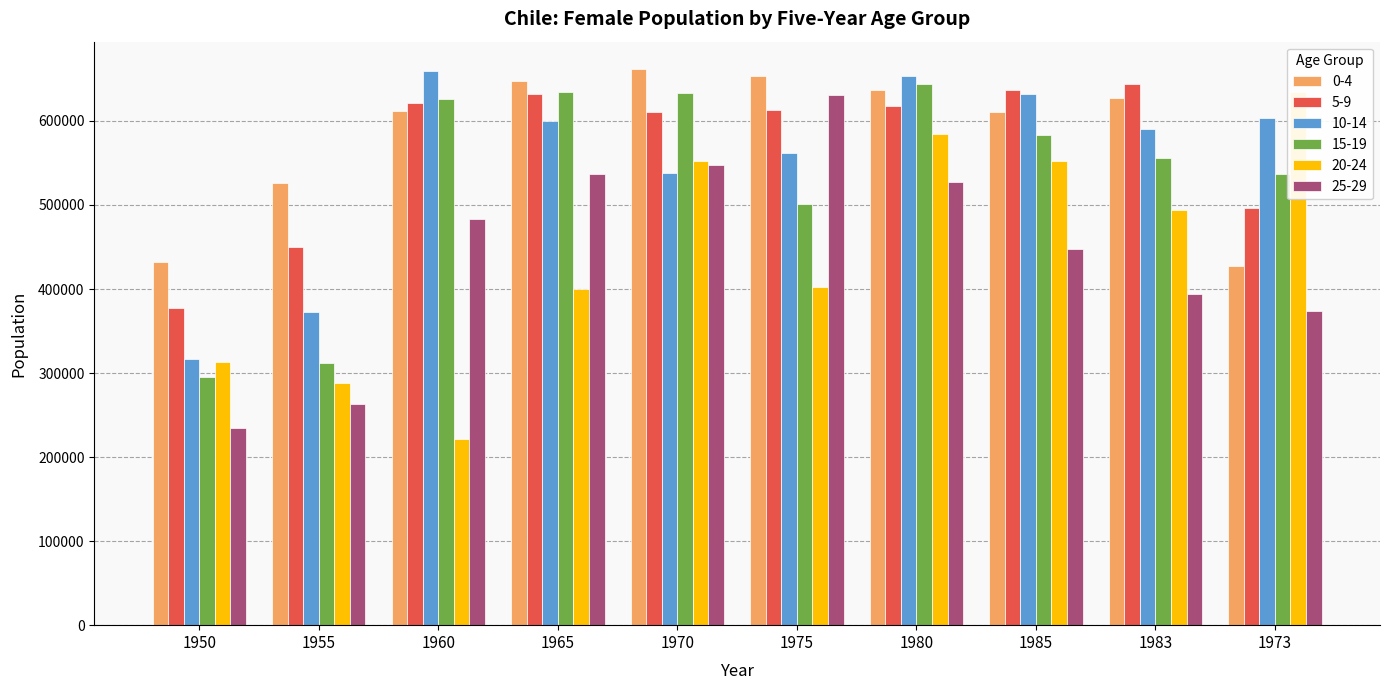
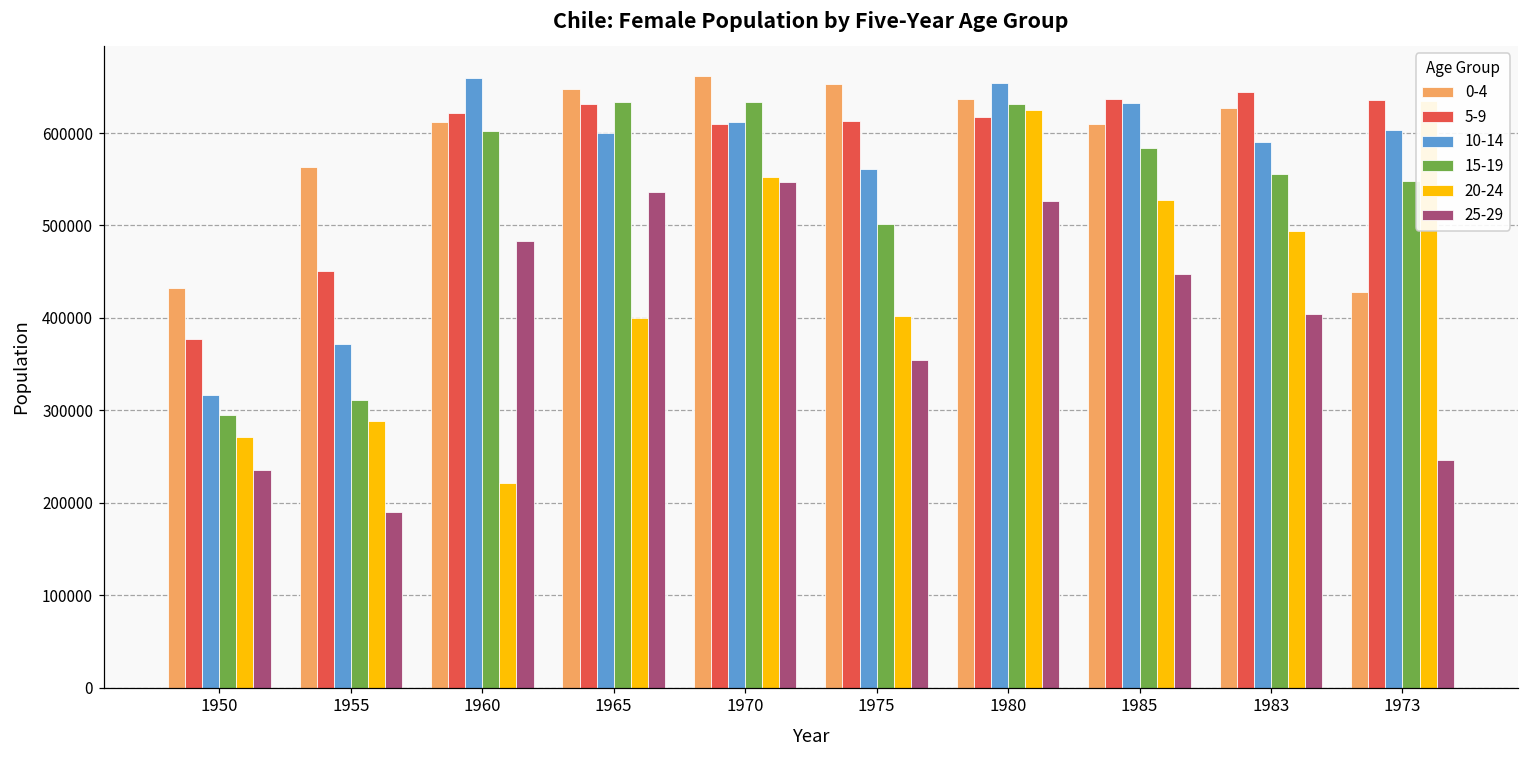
20-24, 1950: 310000 -> 270000
0-4, 1955: 530000 -> 560000
25-29, 1955: 260000 -> 190000
15-19, 1960: 630000 -> 600000
10-14, 1970: 540000 -> 610000
25-29, 1975: 630000 -> 350000
15-19, 1980: 640000 -> 630000
20-24, 1980: 580000 -> 630000
20-24, 1985: 550000 -> 530000
25-29, 1983: 390000 -> 400000
5-9, 1973: 500000 -> 640000
15-19, 1973: 540000 -> 550000
25-29, 1973: 370000 -> 250000
